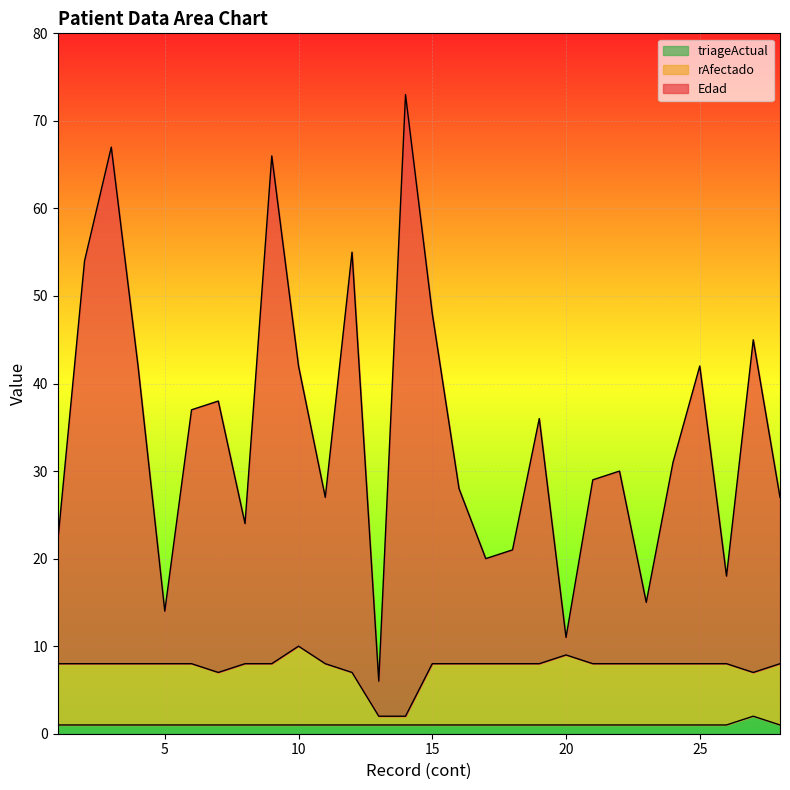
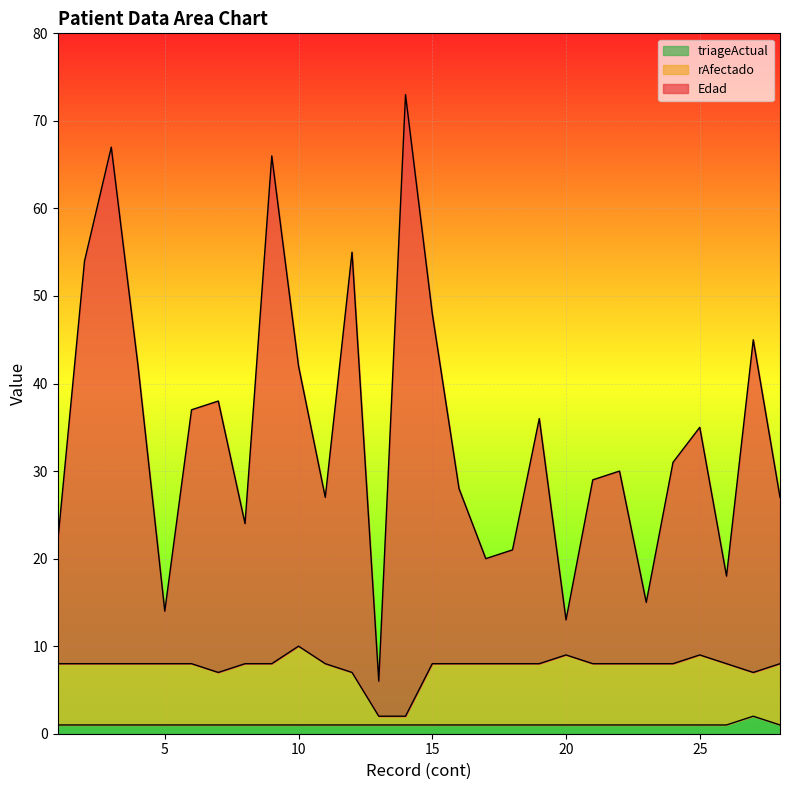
Edad, 20: 2 -> 4
rAfectado, 25: 7 -> 8
Edad, 25: 34 -> 26
